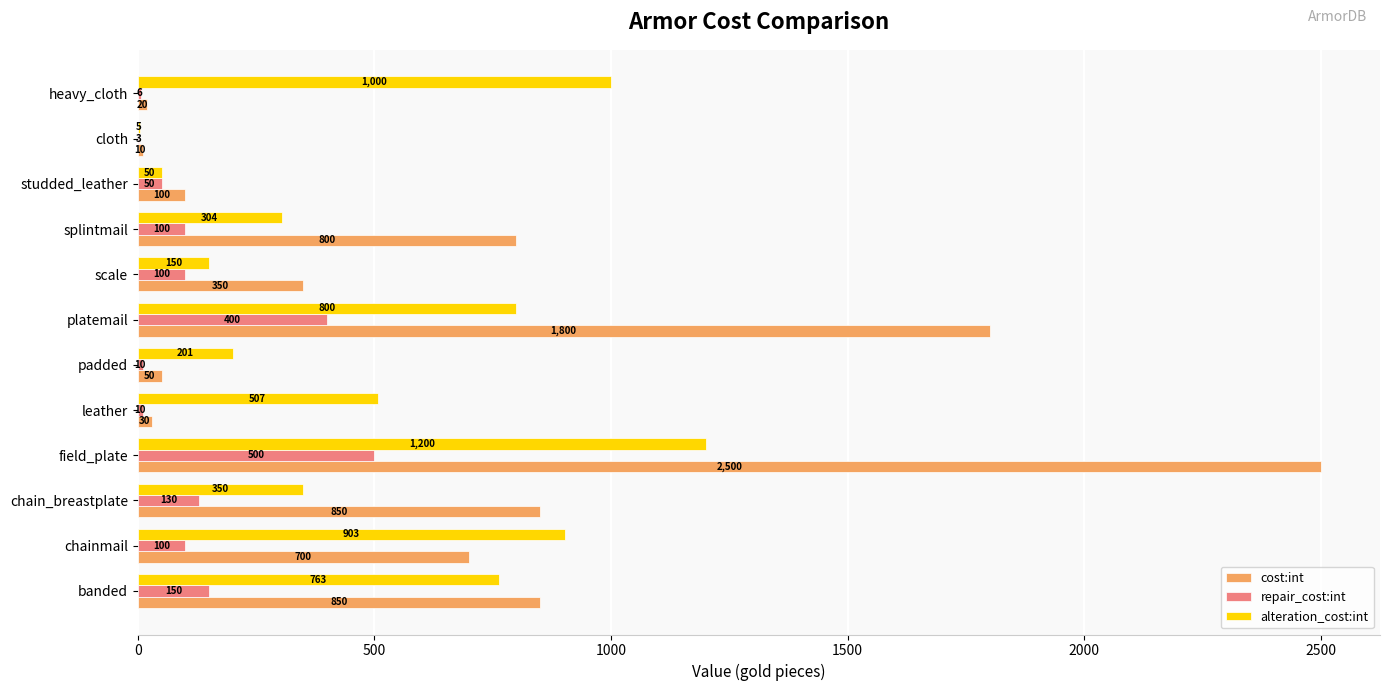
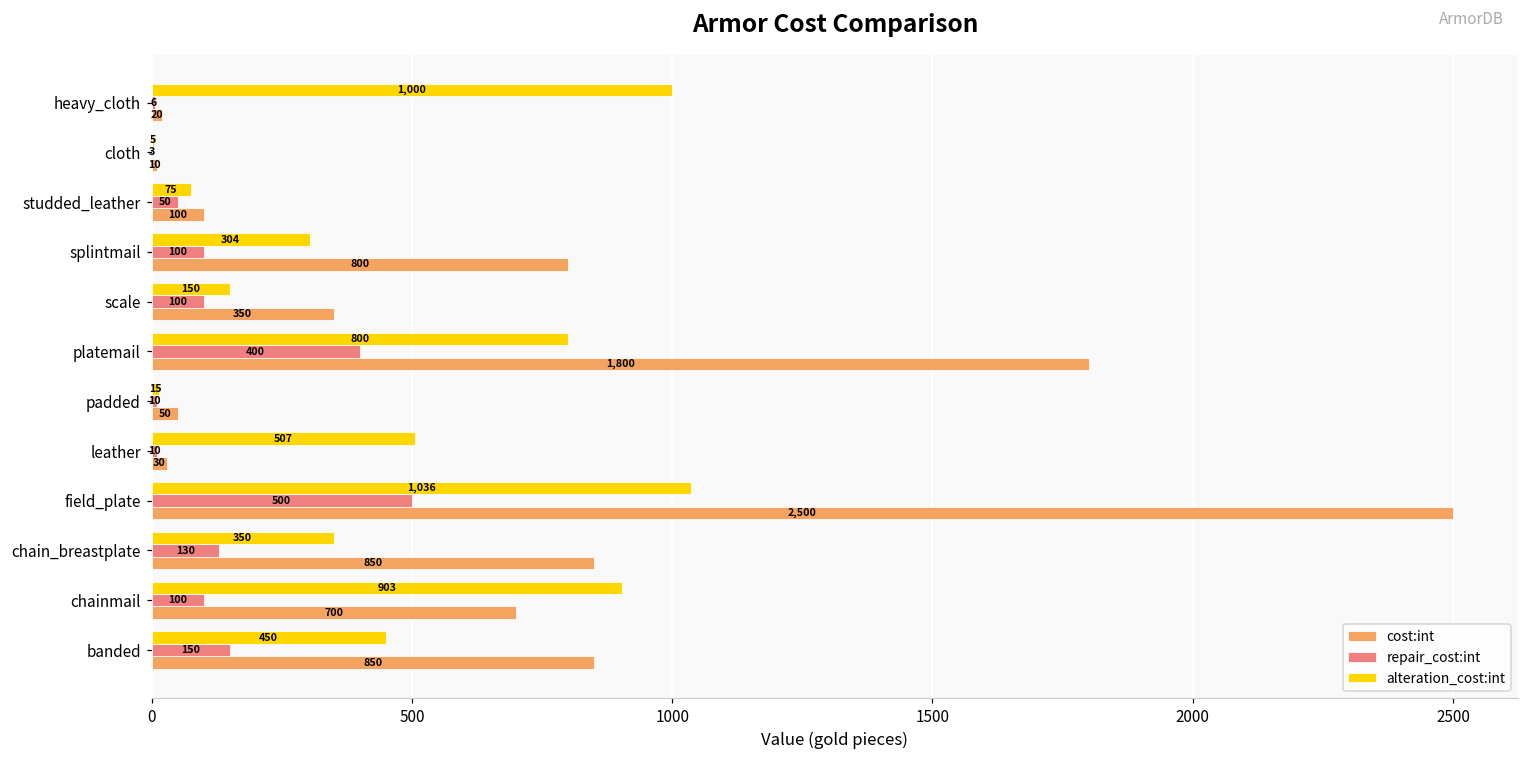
alteration_cost:int, studded_leather: 50 -> 75
alteration_cost:int, padded: 201 -> 15
alteration_cost:int, field_plate: 1,200 -> 1,036
alteration_cost:int, banded: 763 -> 450
